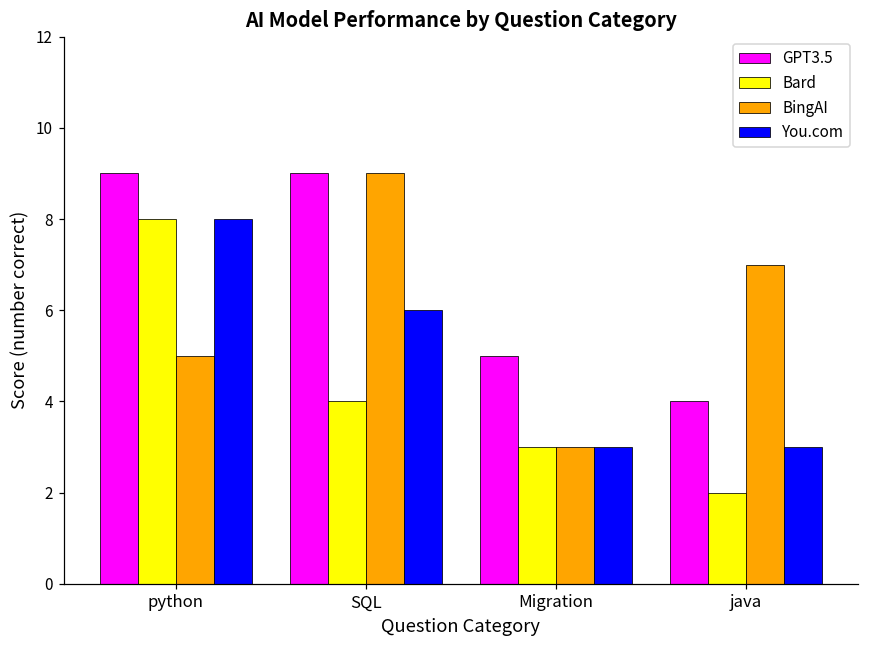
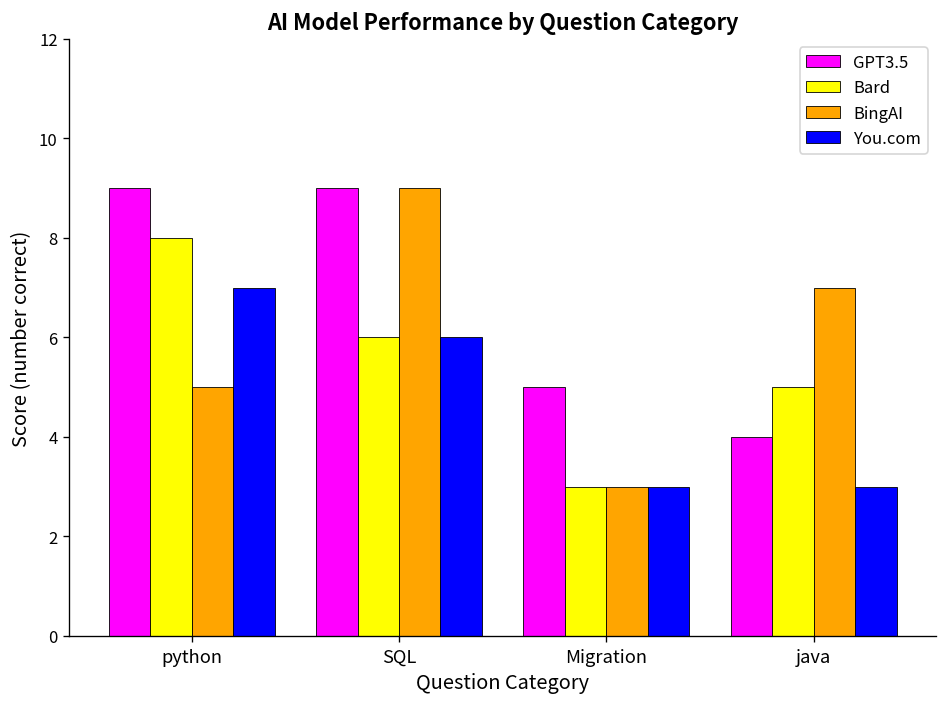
You.com, python: 8 -> 7
Bard, SQL: 4 -> 6
Bard, java: 2 -> 5
